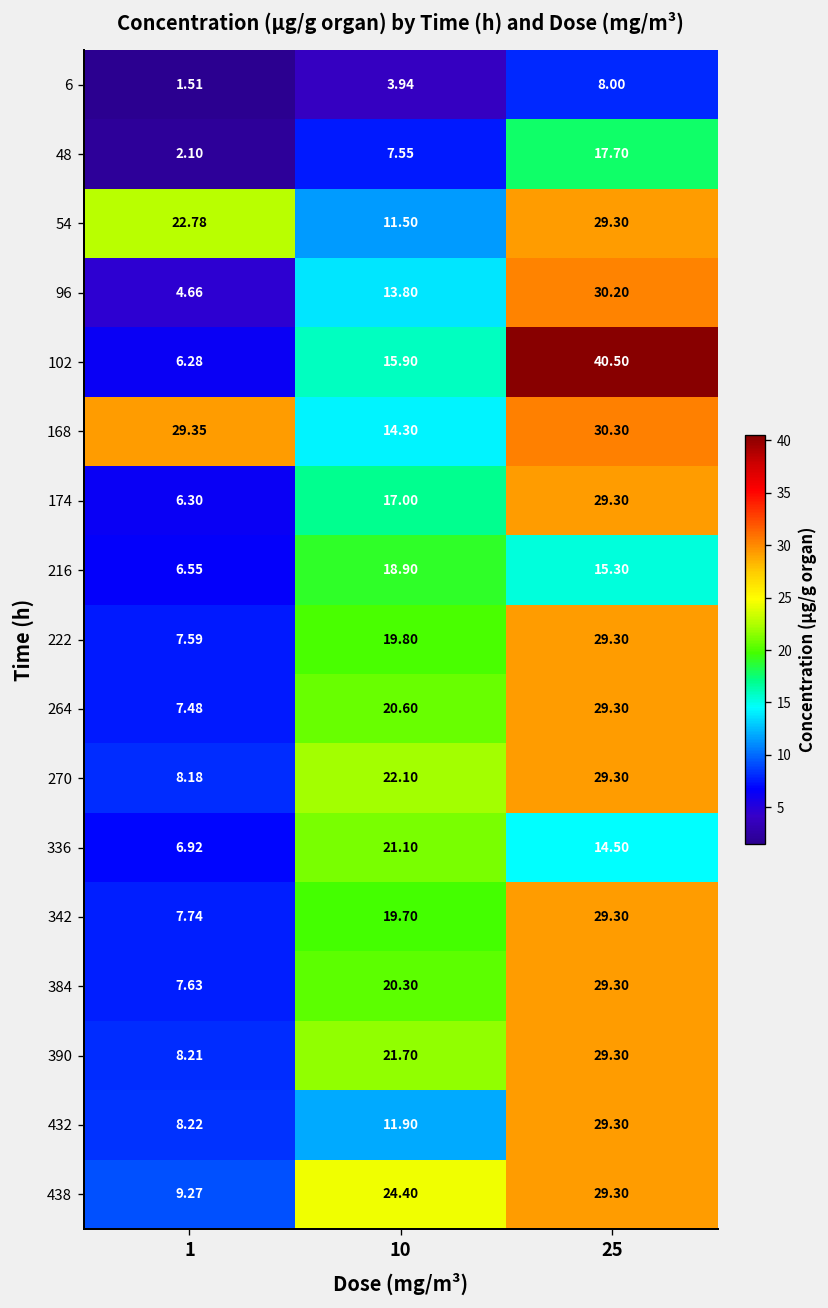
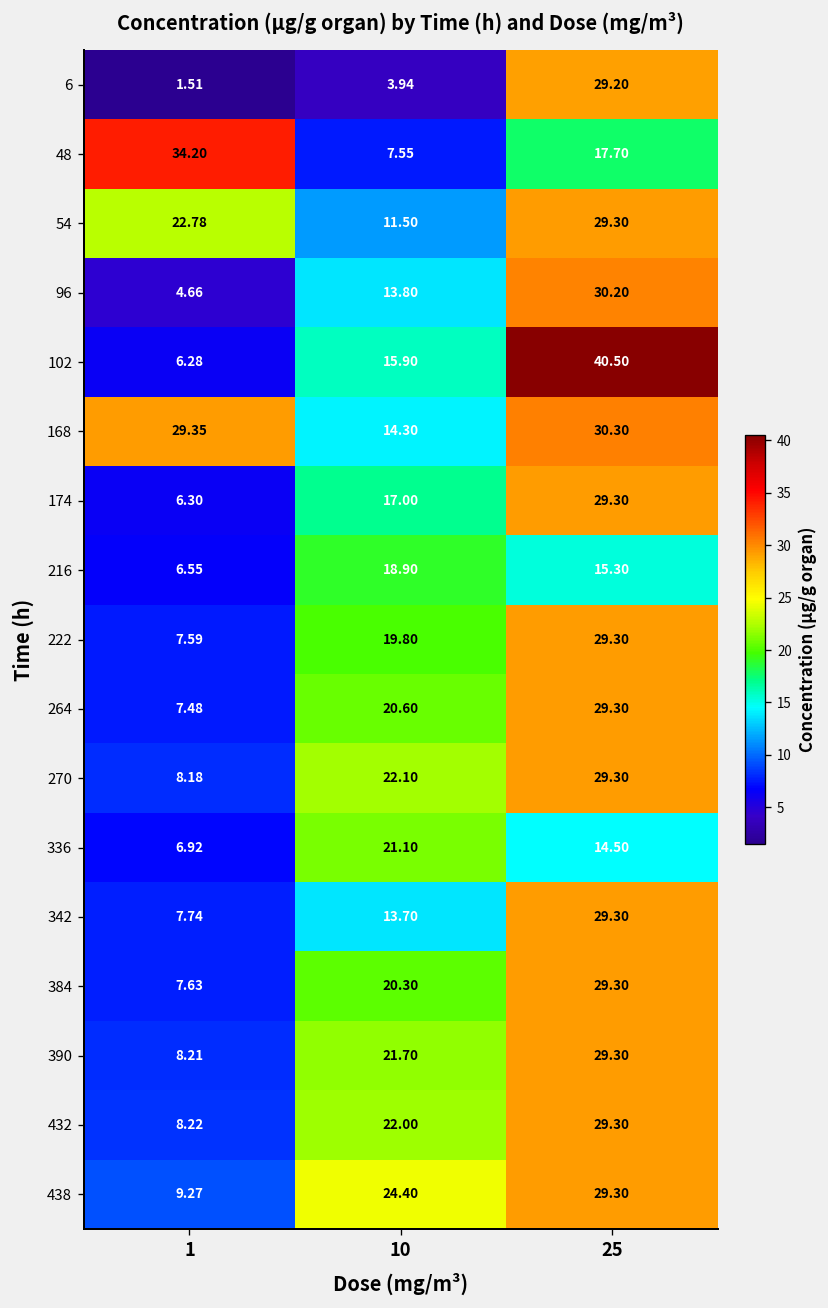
6, 25: 8.00 -> 29.20
48, 1: 2.10 -> 34.20
342, 10: 19.70 -> 13.70
432, 10: 11.90 -> 22.00
